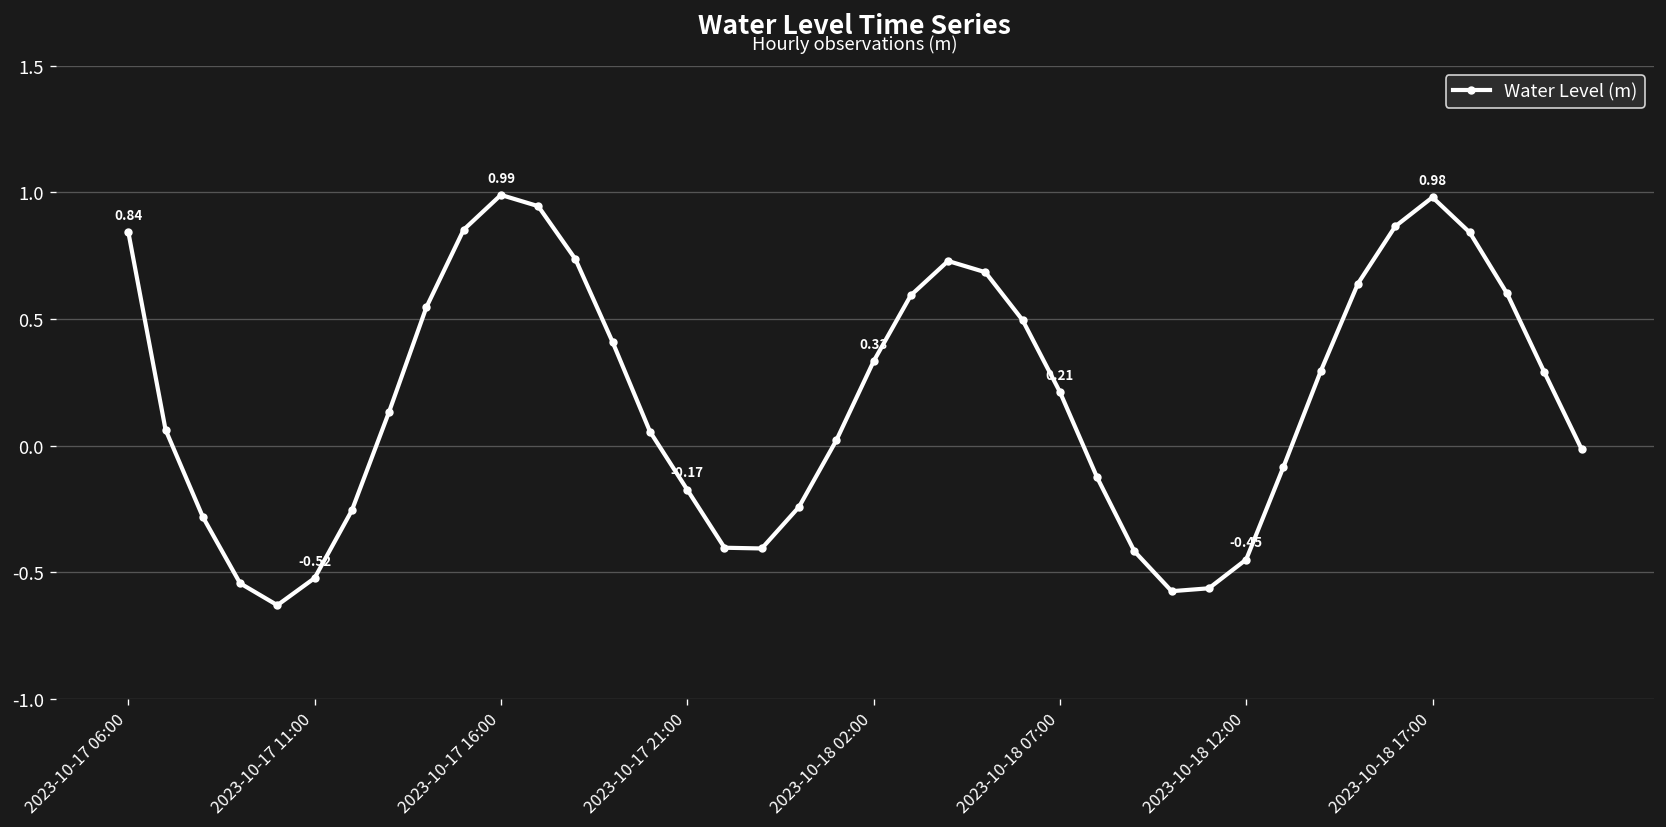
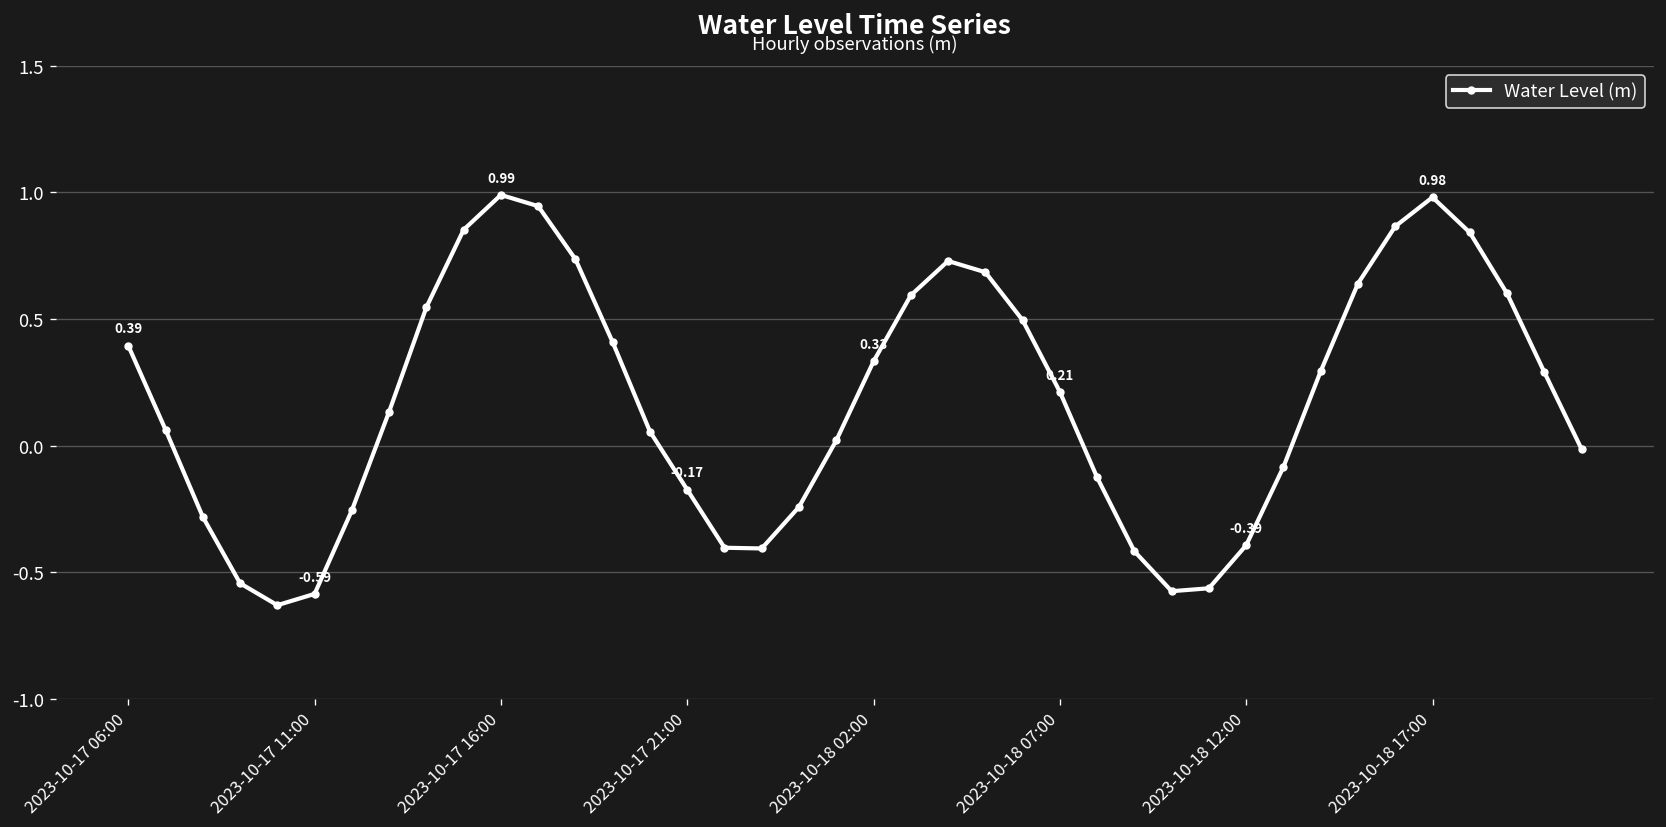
2023-10-17 06:00: 0.84 -> 0.39
2023-10-17 11:00: -0.52 -> -0.59
2023-10-18 12:00: -0.45 -> -0.39
